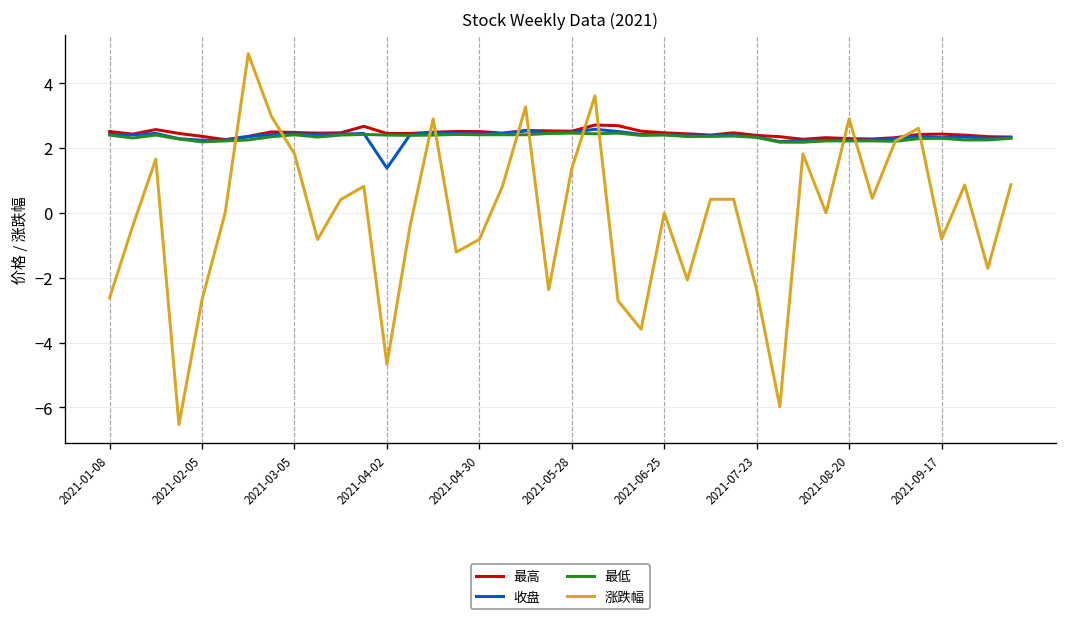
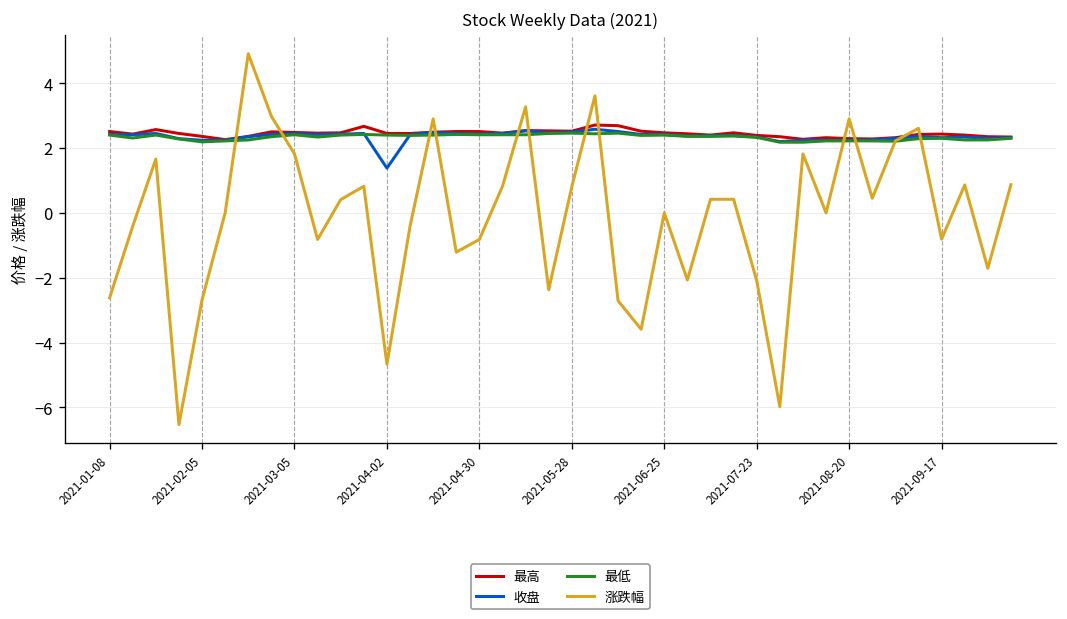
涨跌幅, 2021-05-28: 1.4 -> 0.8
涨跌幅, 2021-07-23: -2.4 -> -2.1
